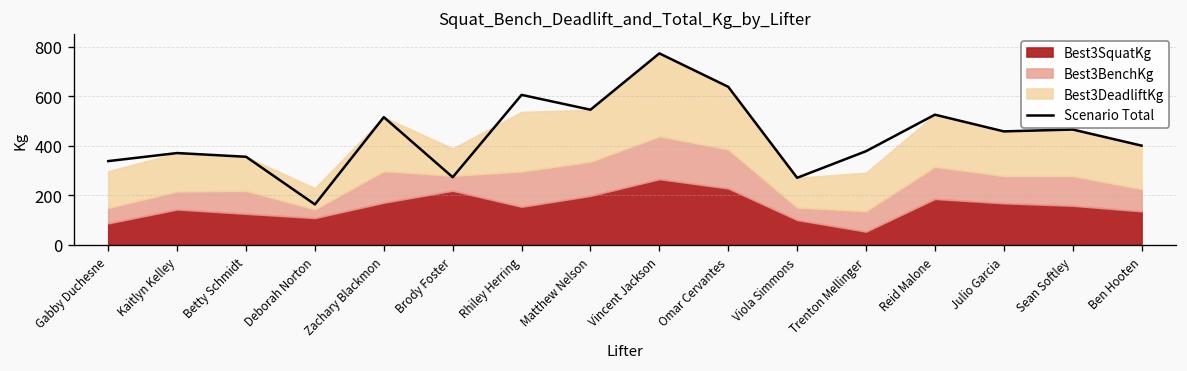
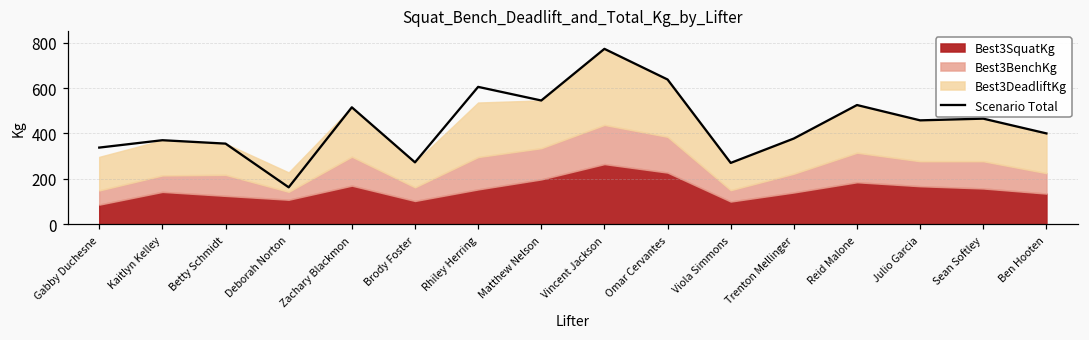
Best3SquatKg, Brody Foster: 220 -> 100
Best3SquatKg, Trenton Mellinger: 50 -> 140
